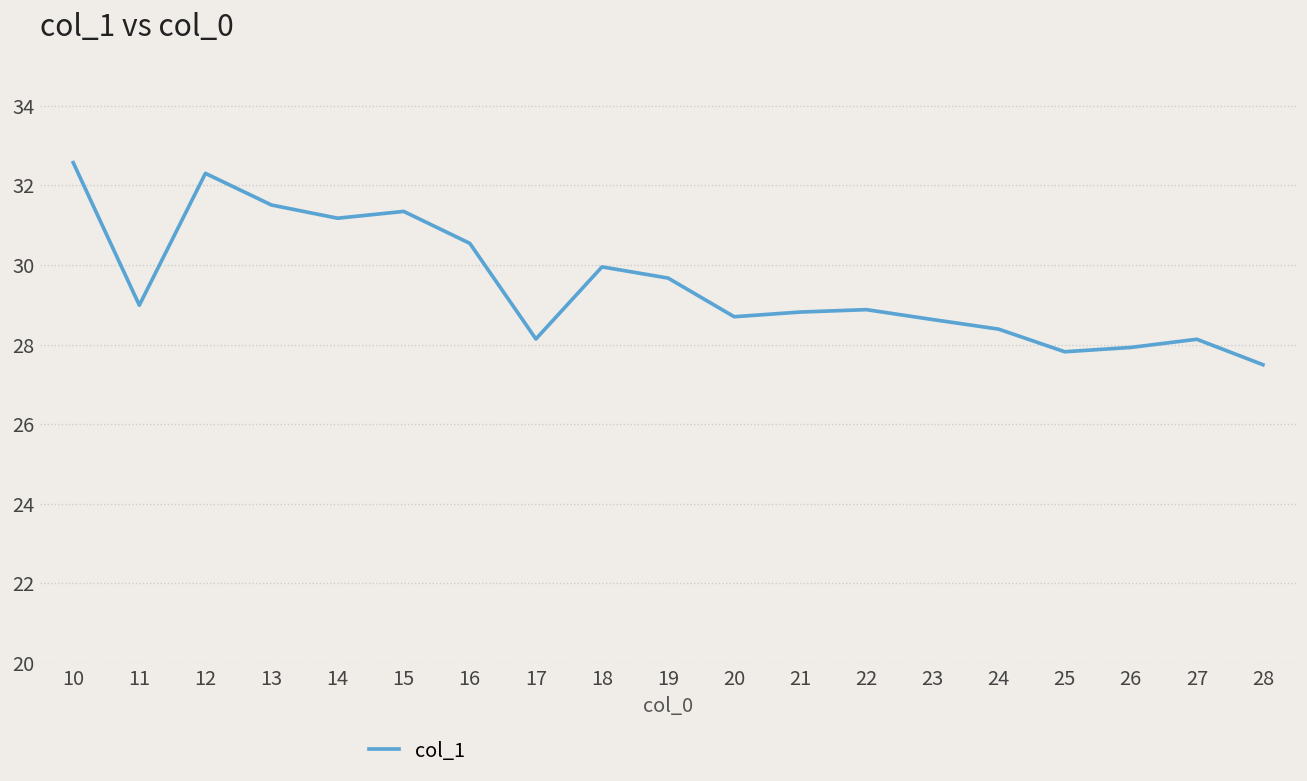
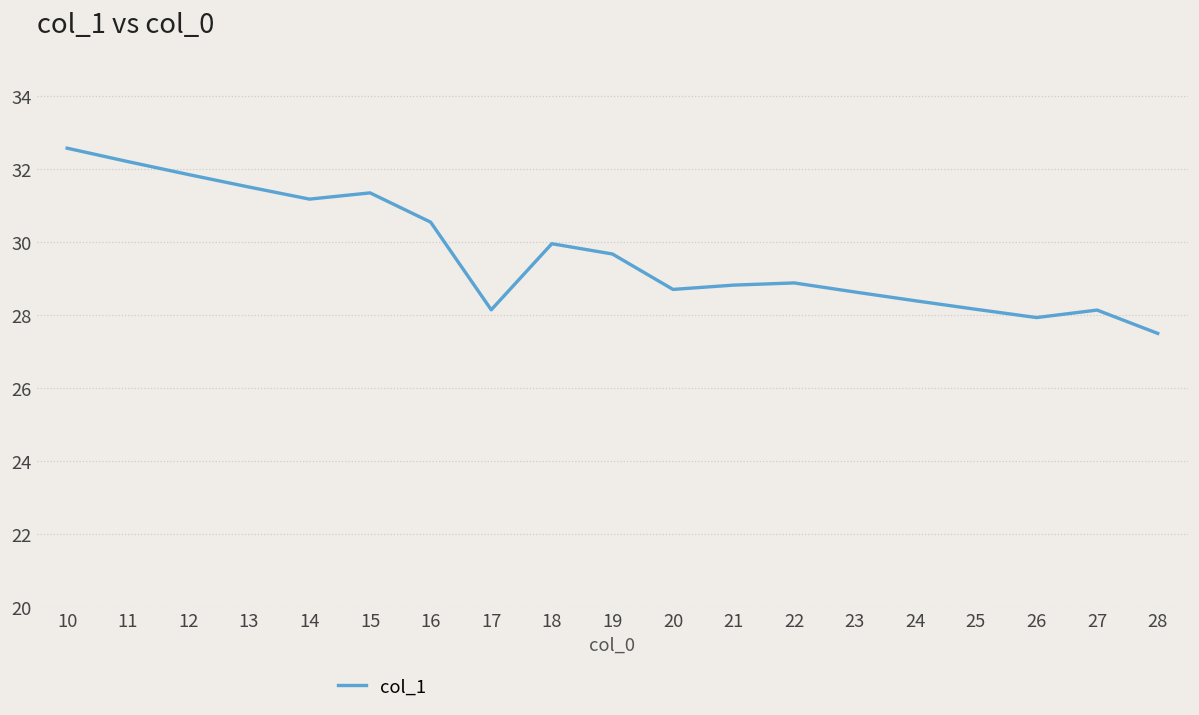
11: 29.0 -> 32.2
12: 32.3 -> 31.8
25: 27.8 -> 28.2
